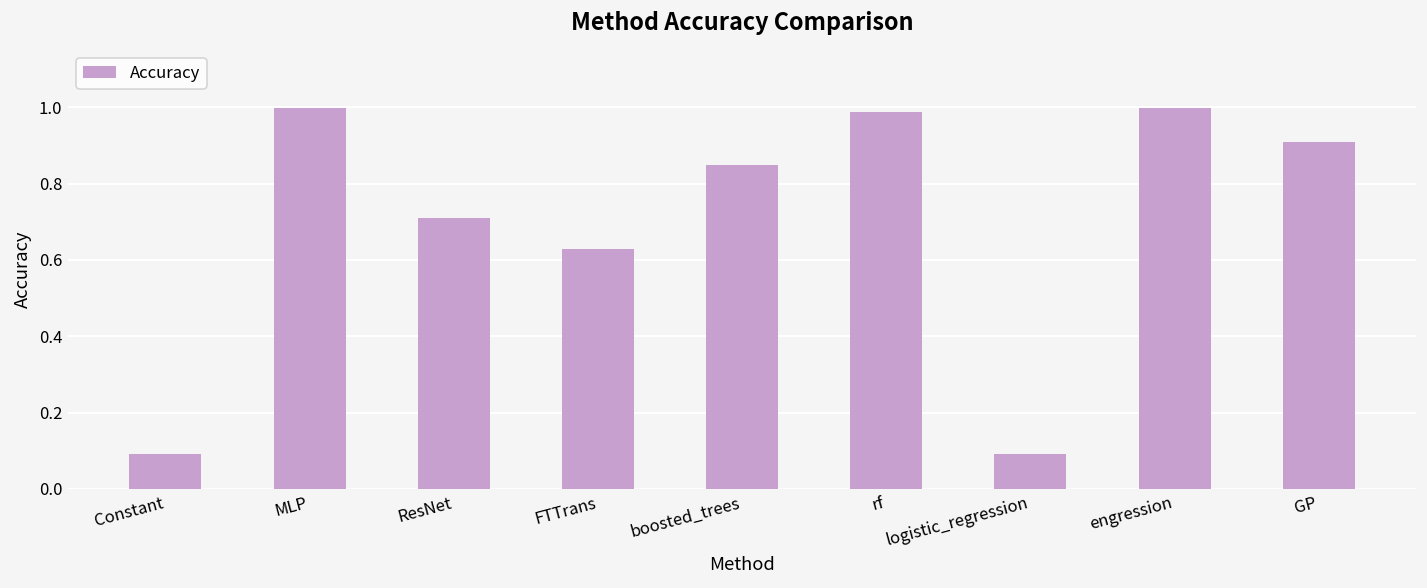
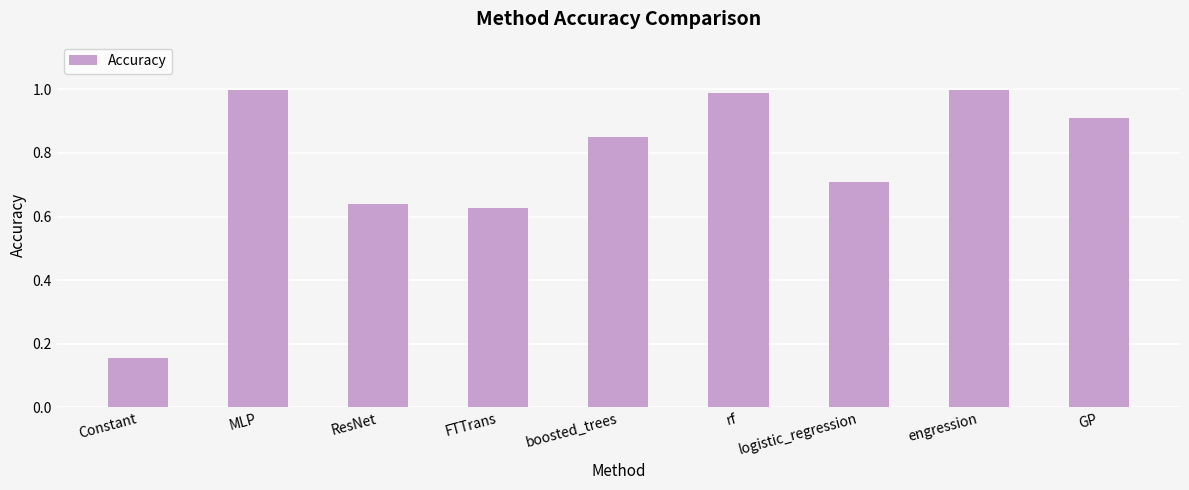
Constant: 0.09 -> 0.16
ResNet: 0.71 -> 0.64
logistic_regression: 0.09 -> 0.71
